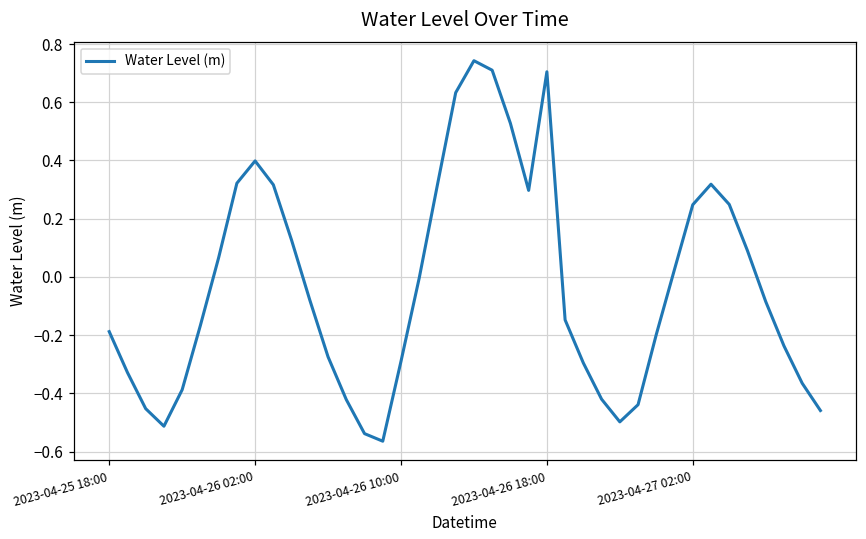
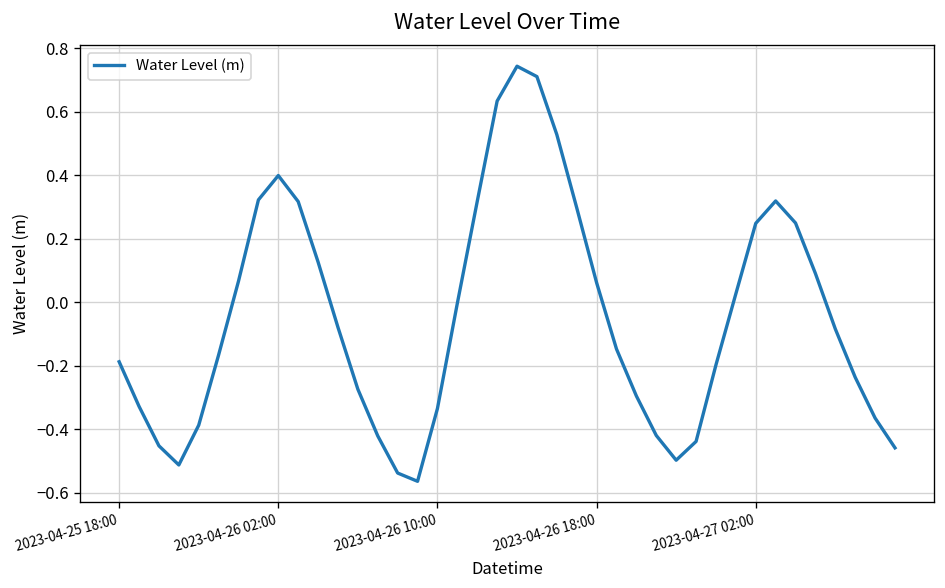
2023-04-26 10:00: -0.29 -> -0.33
2023-04-26 18:00: 0.70 -> 0.06
